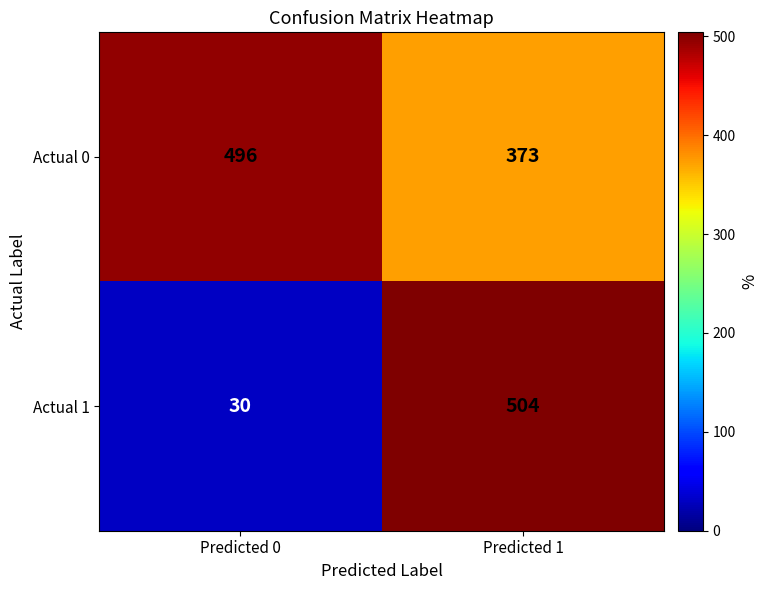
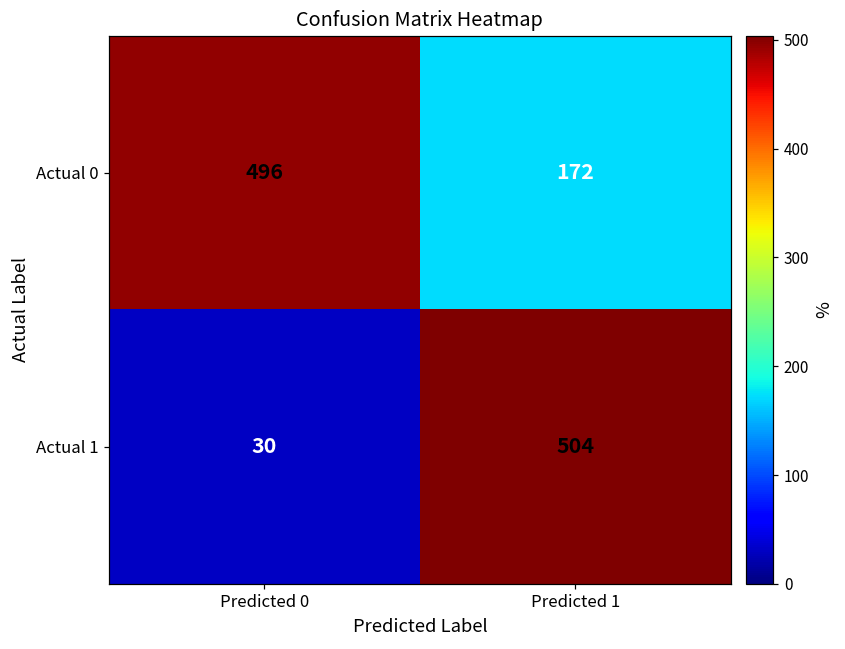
Actual 0, Predicted 1: 373 -> 172
